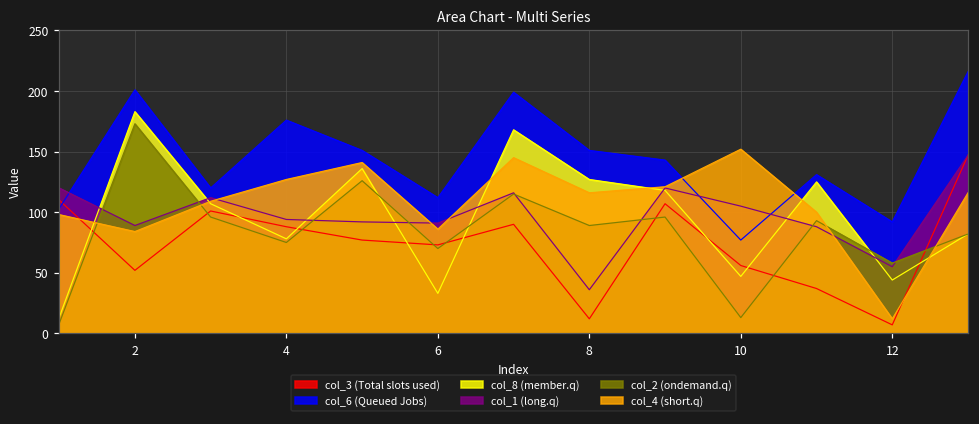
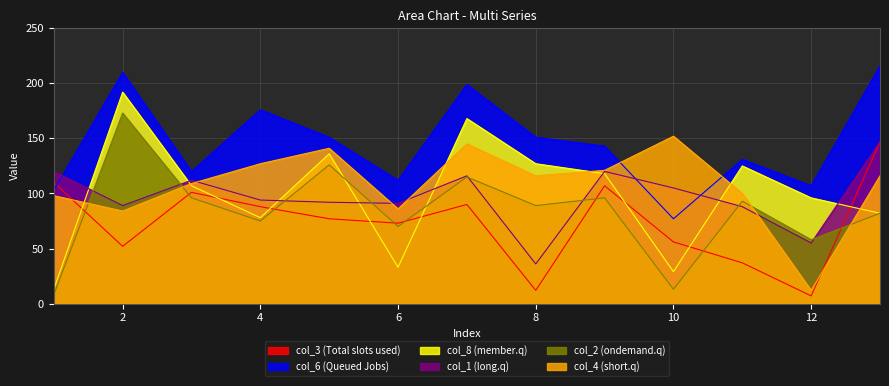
col_6 (Queued Jobs), 2: 201 -> 210
col_8 (member.q), 2: 183 -> 192
col_8 (member.q), 10: 47 -> 29
col_6 (Queued Jobs), 12: 92 -> 107
col_8 (member.q), 12: 44 -> 96
